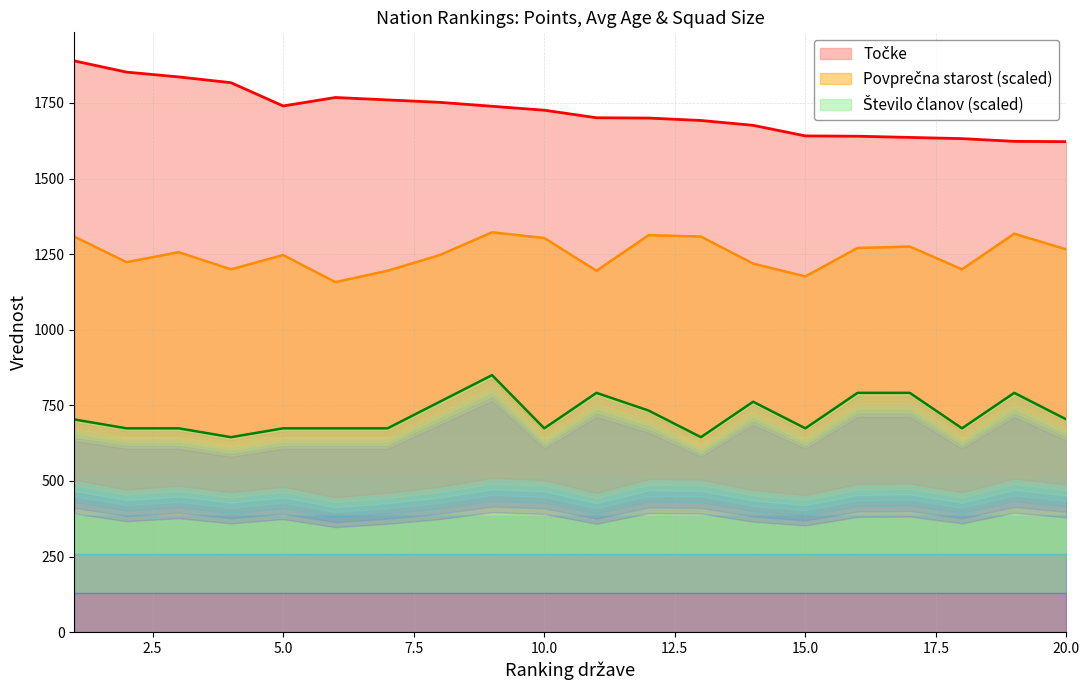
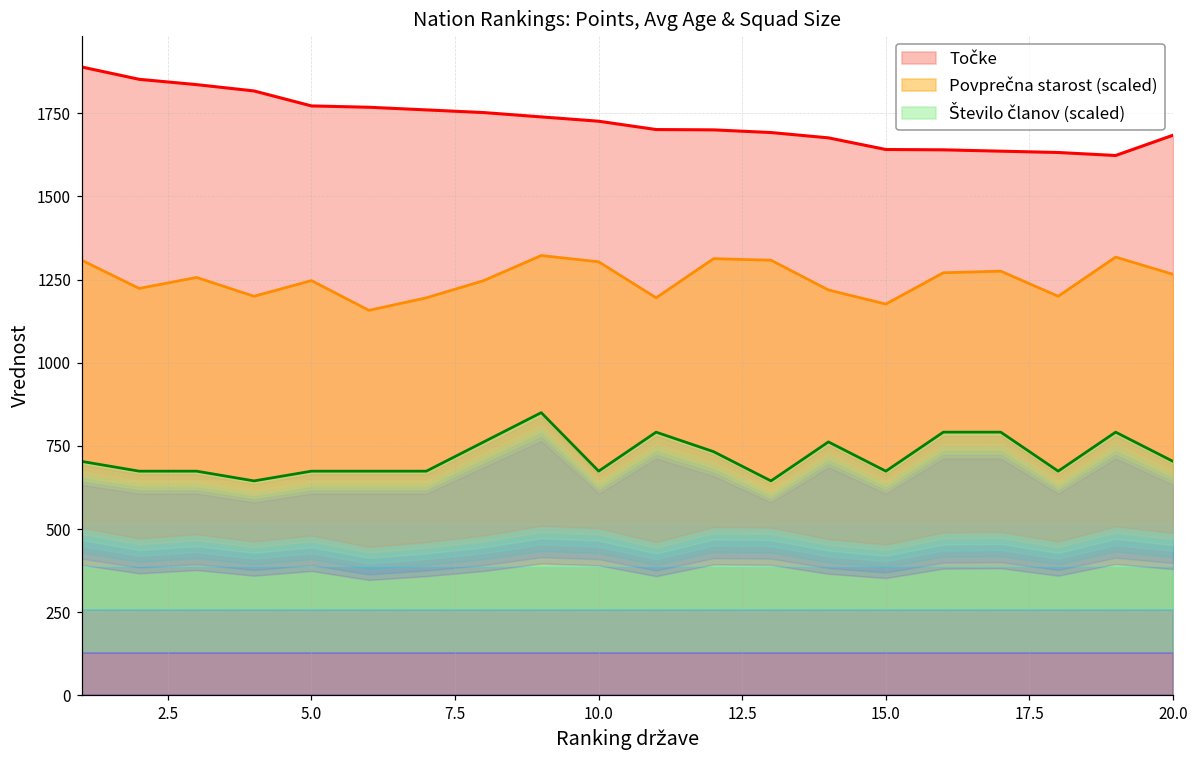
Točke, 5.0: 1740 -> 1770
Točke, 20.0: 1620 -> 1680
